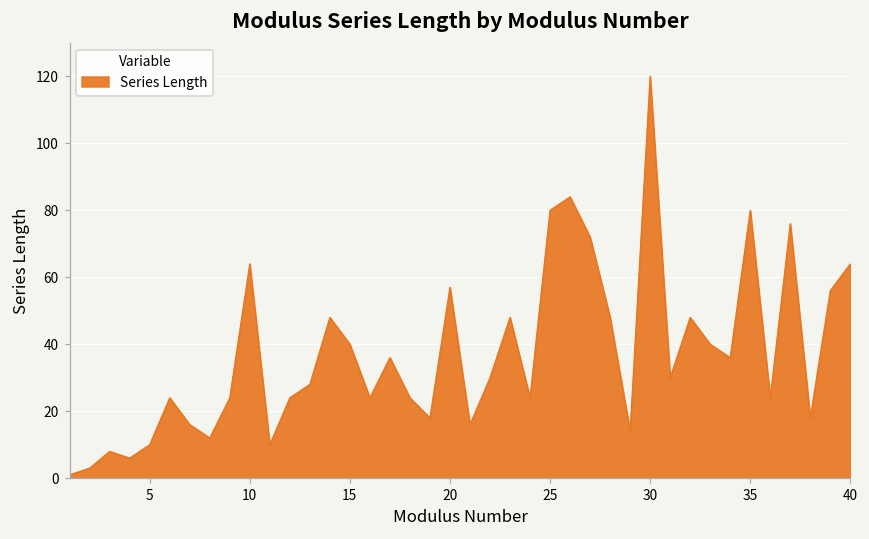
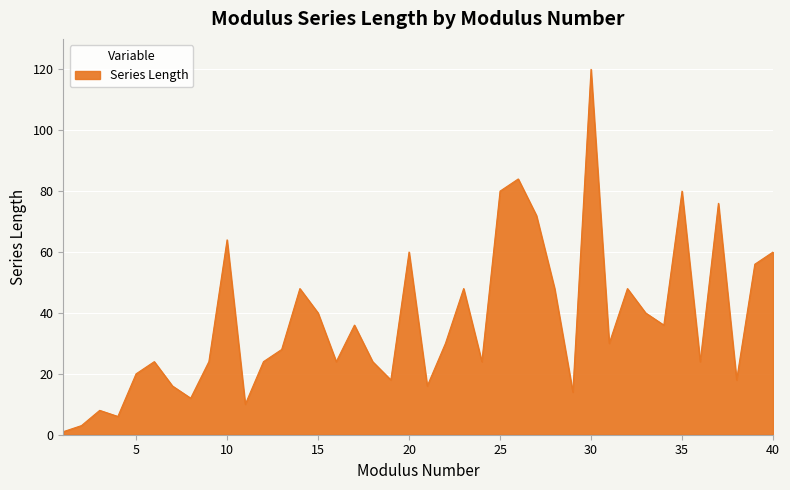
5: 10 -> 20
20: 57 -> 60
40: 64 -> 60
